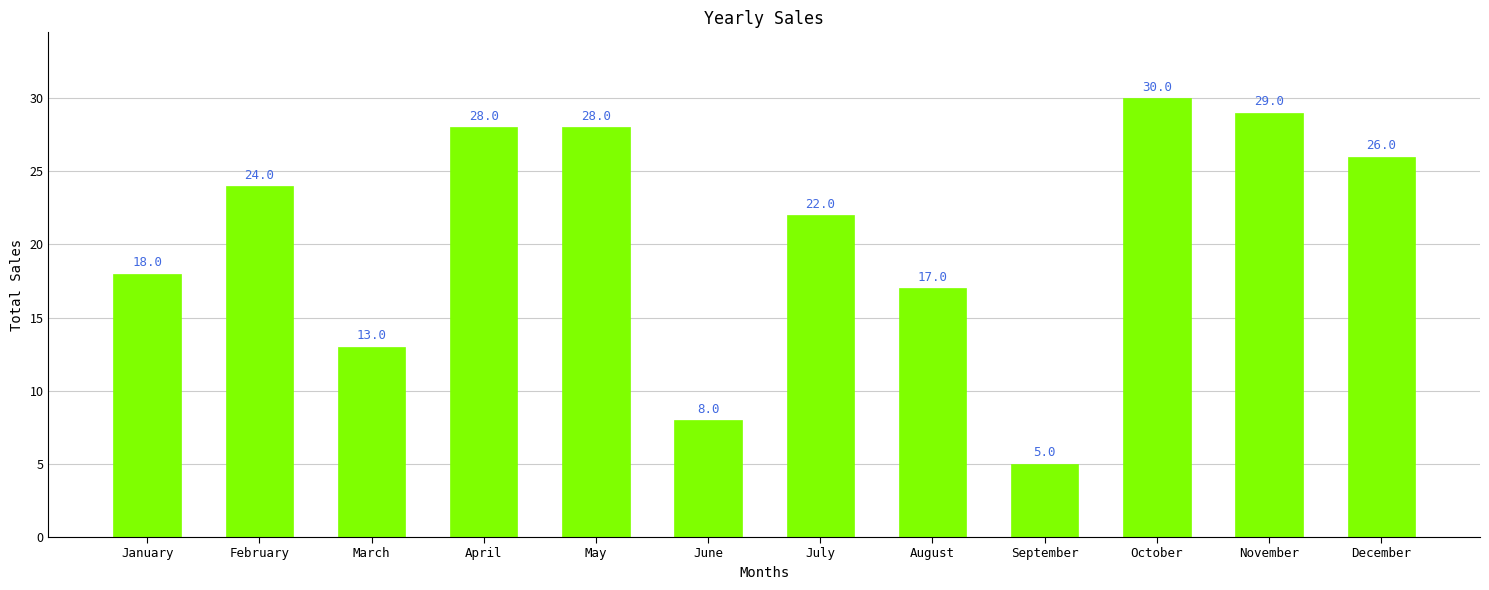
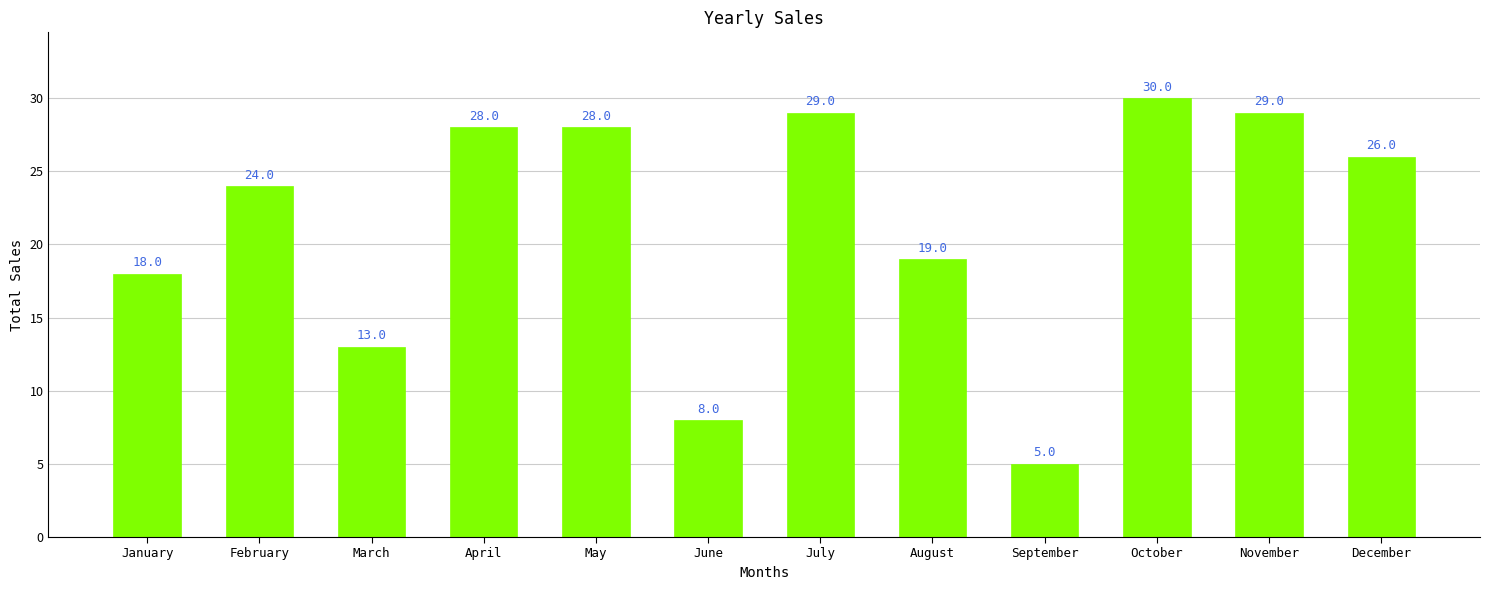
July: 22.0 -> 29.0
August: 17.0 -> 19.0
